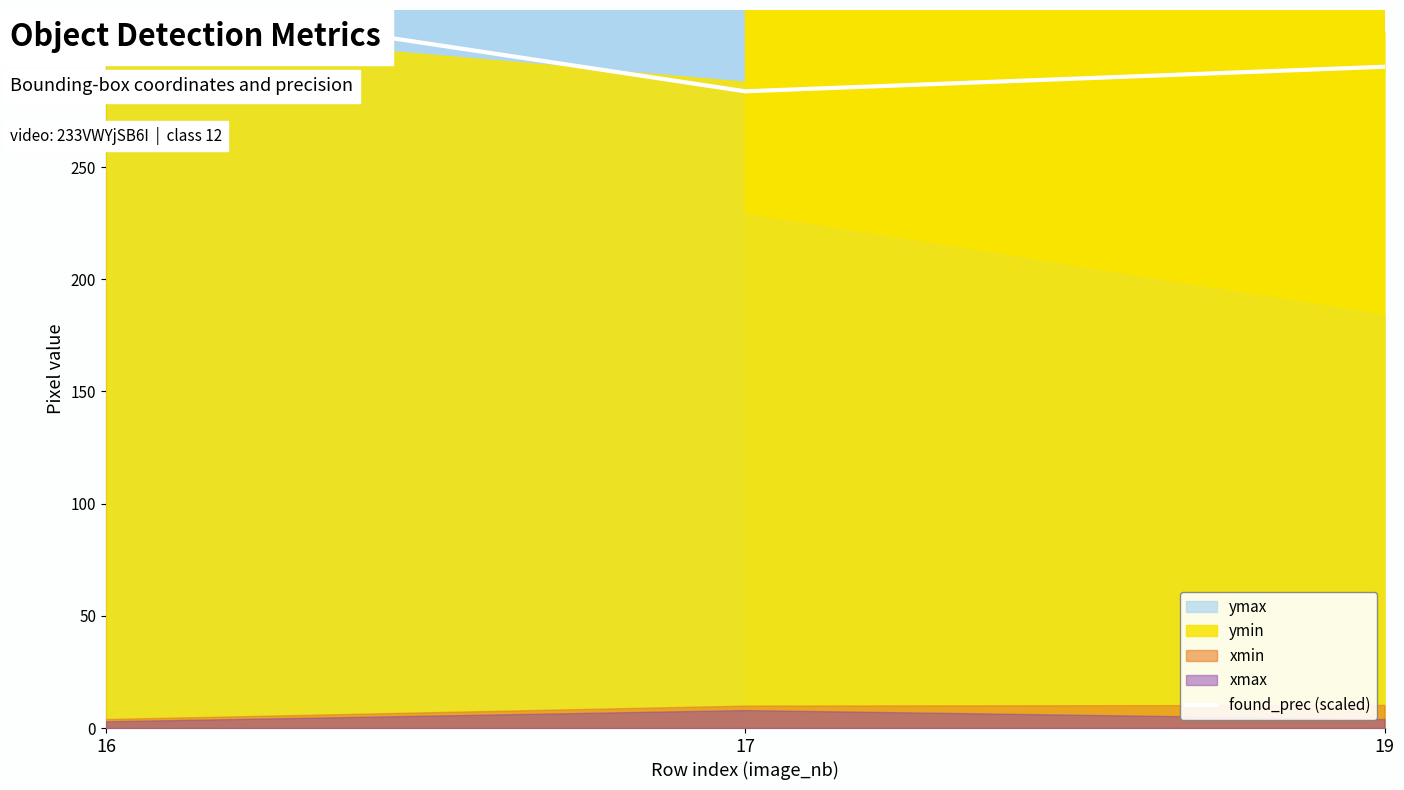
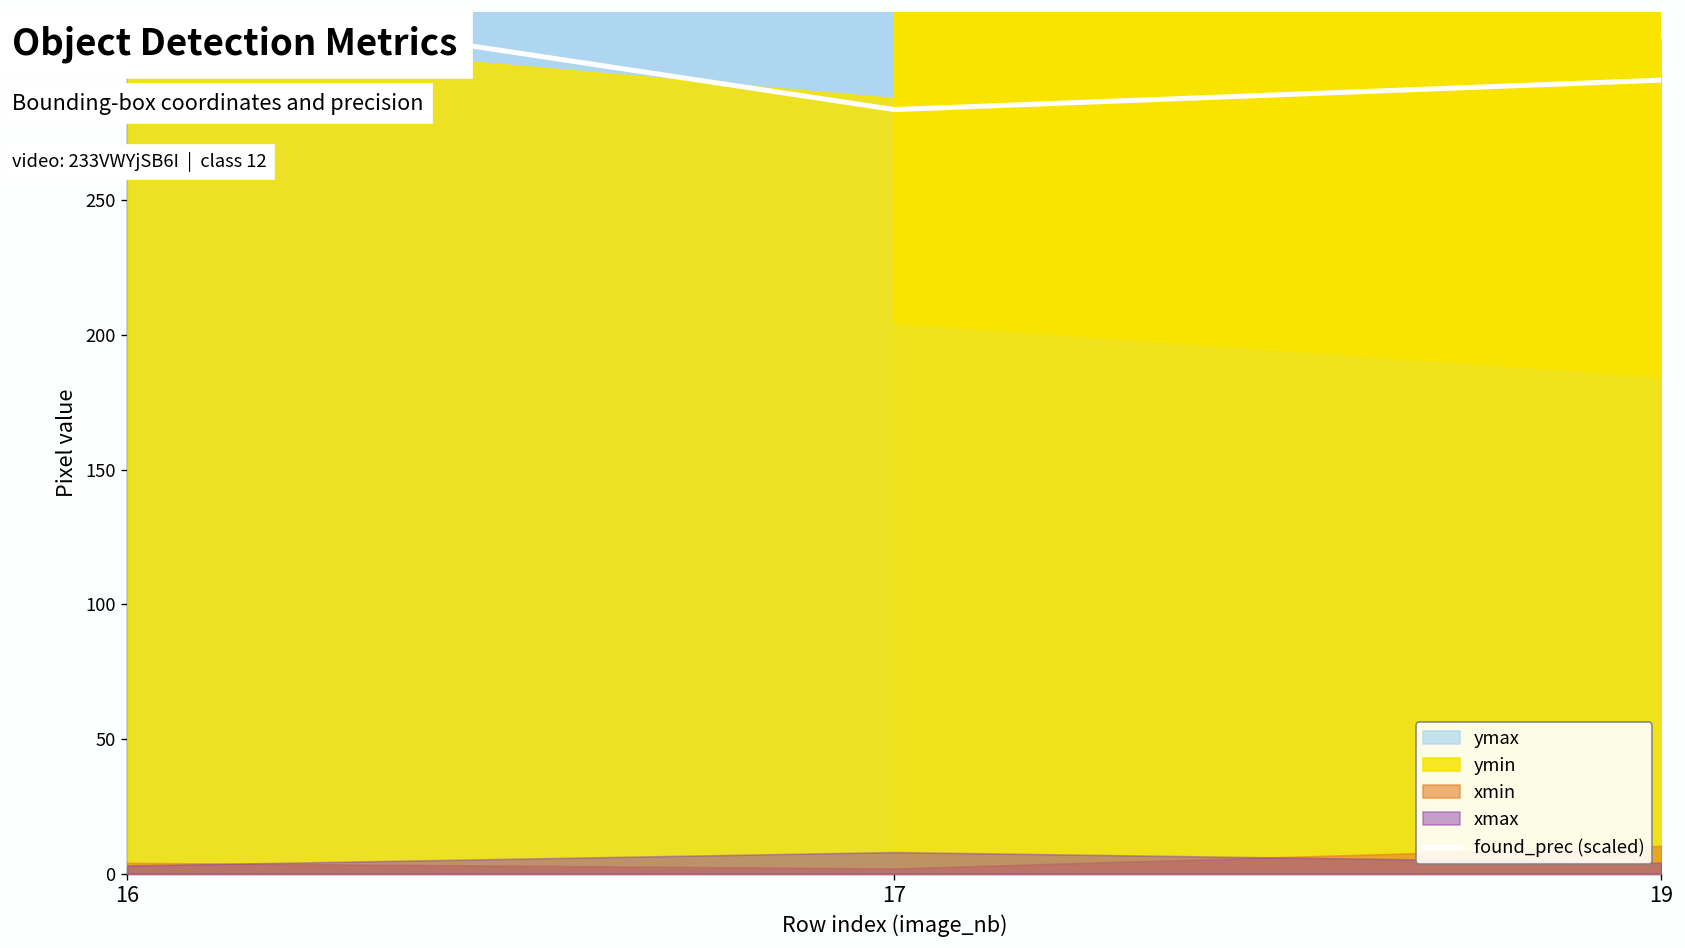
ymax, 17: 229 -> 204
xmin, 17: 10 -> 2
